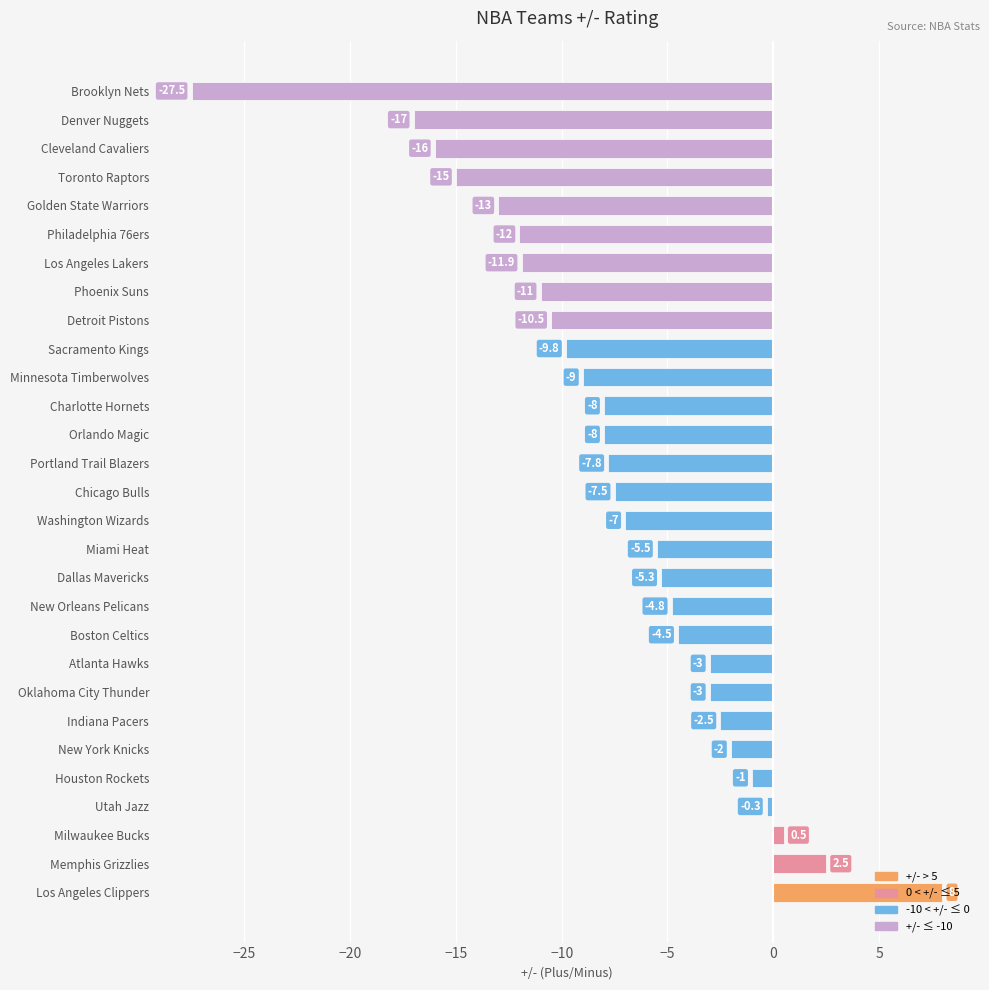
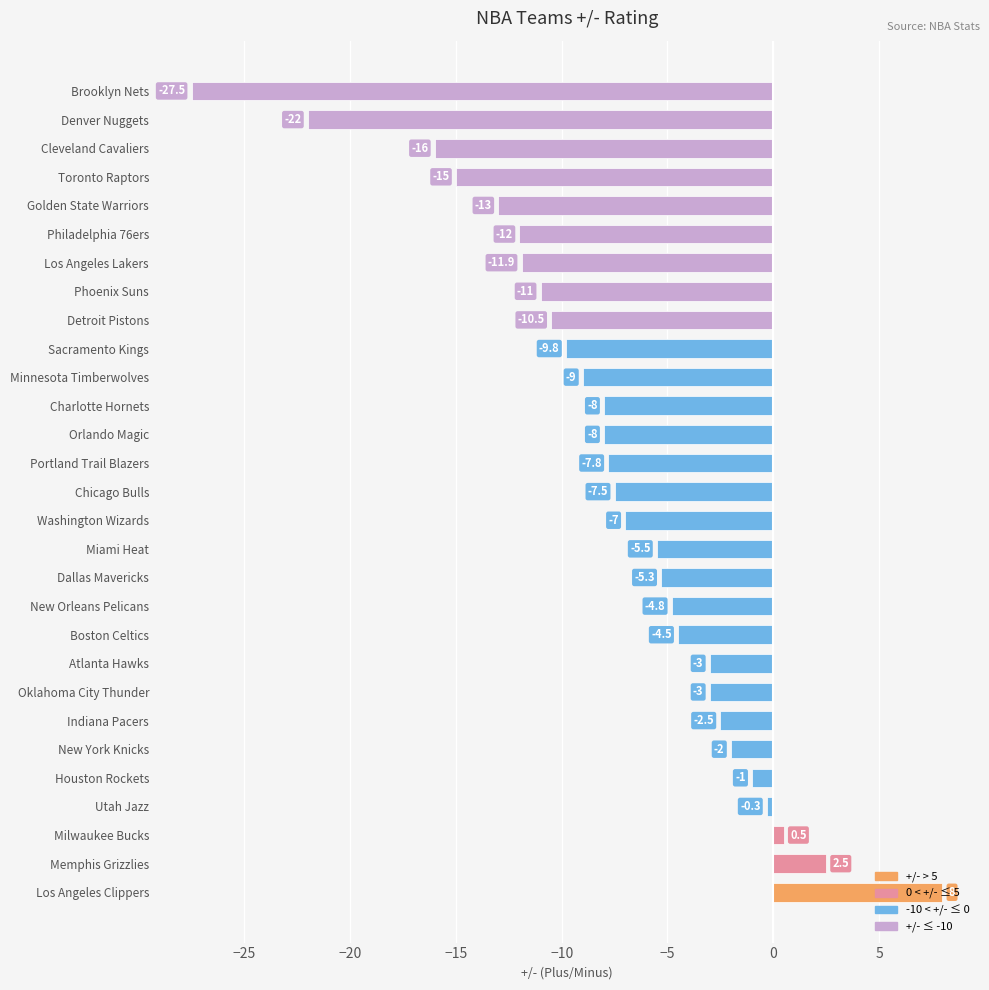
Denver Nuggets: -17 -> -22
